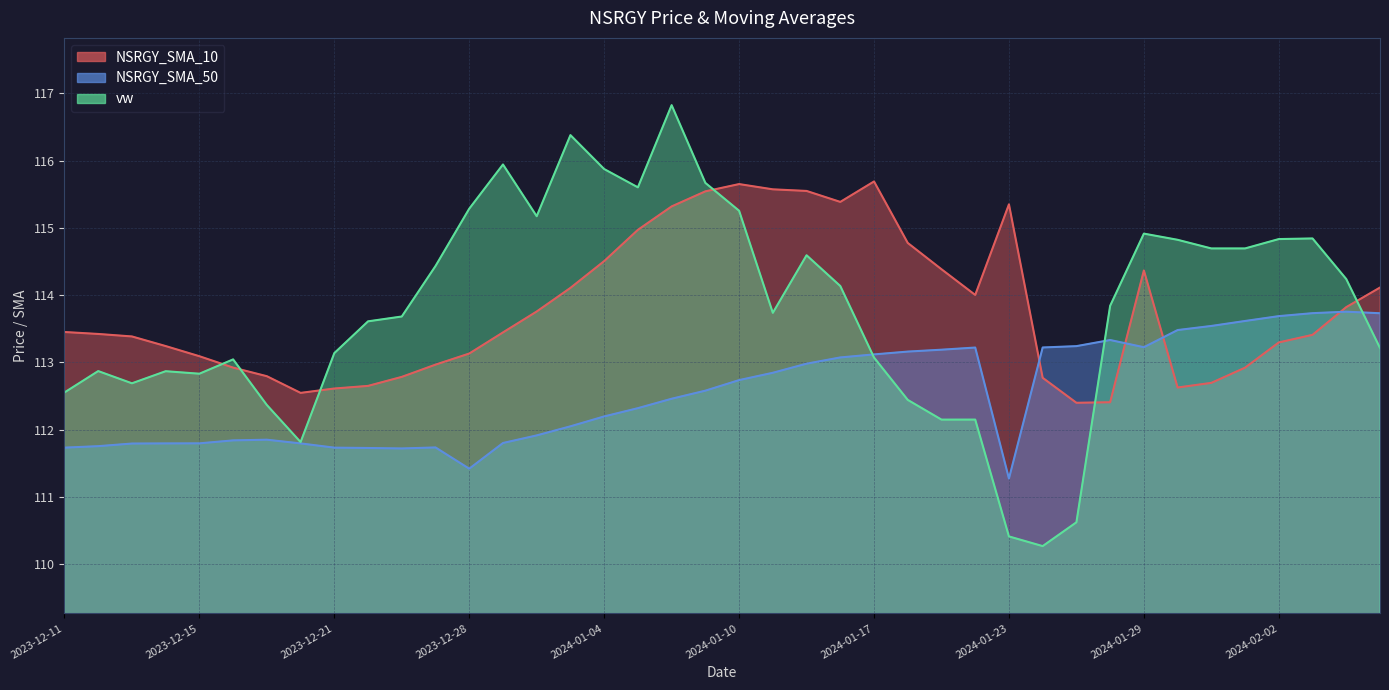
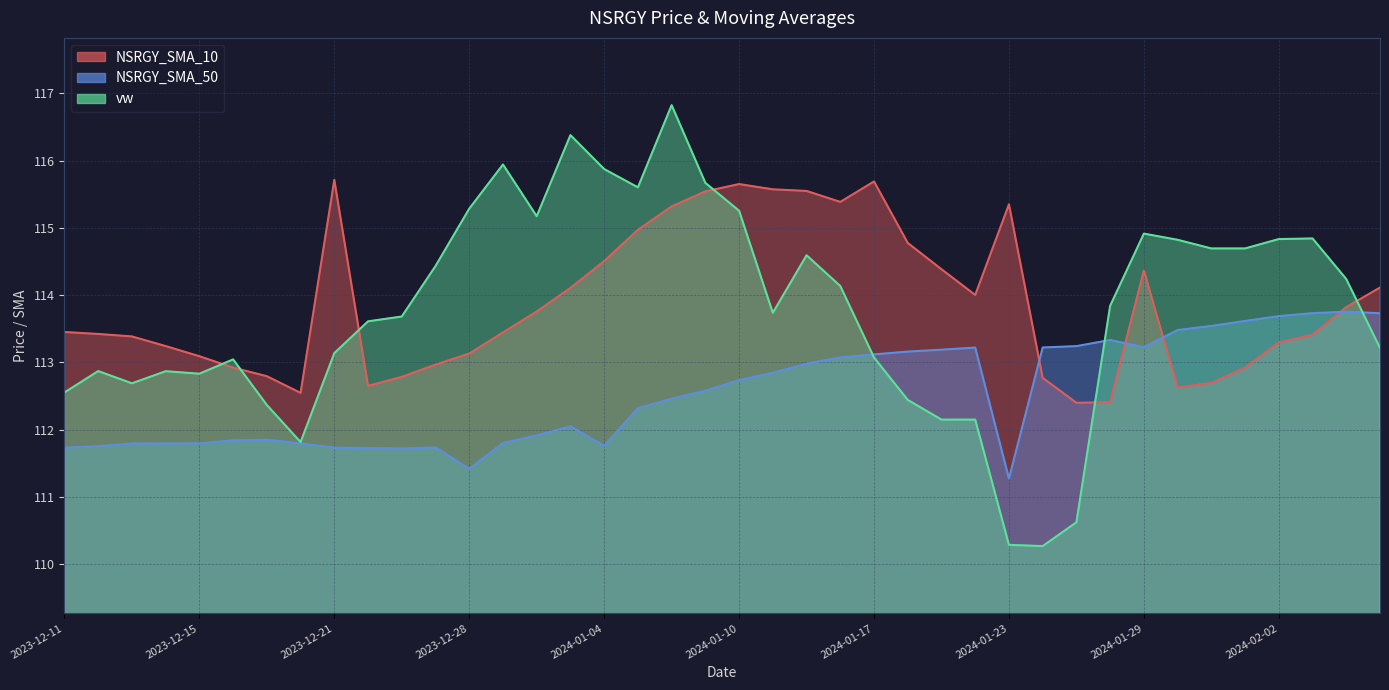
NSRGY_SMA_10, 2023-12-21: 112.6 -> 115.7
NSRGY_SMA_50, 2024-01-04: 112.2 -> 111.8
vw, 2024-01-23: 110.4 -> 110.3
